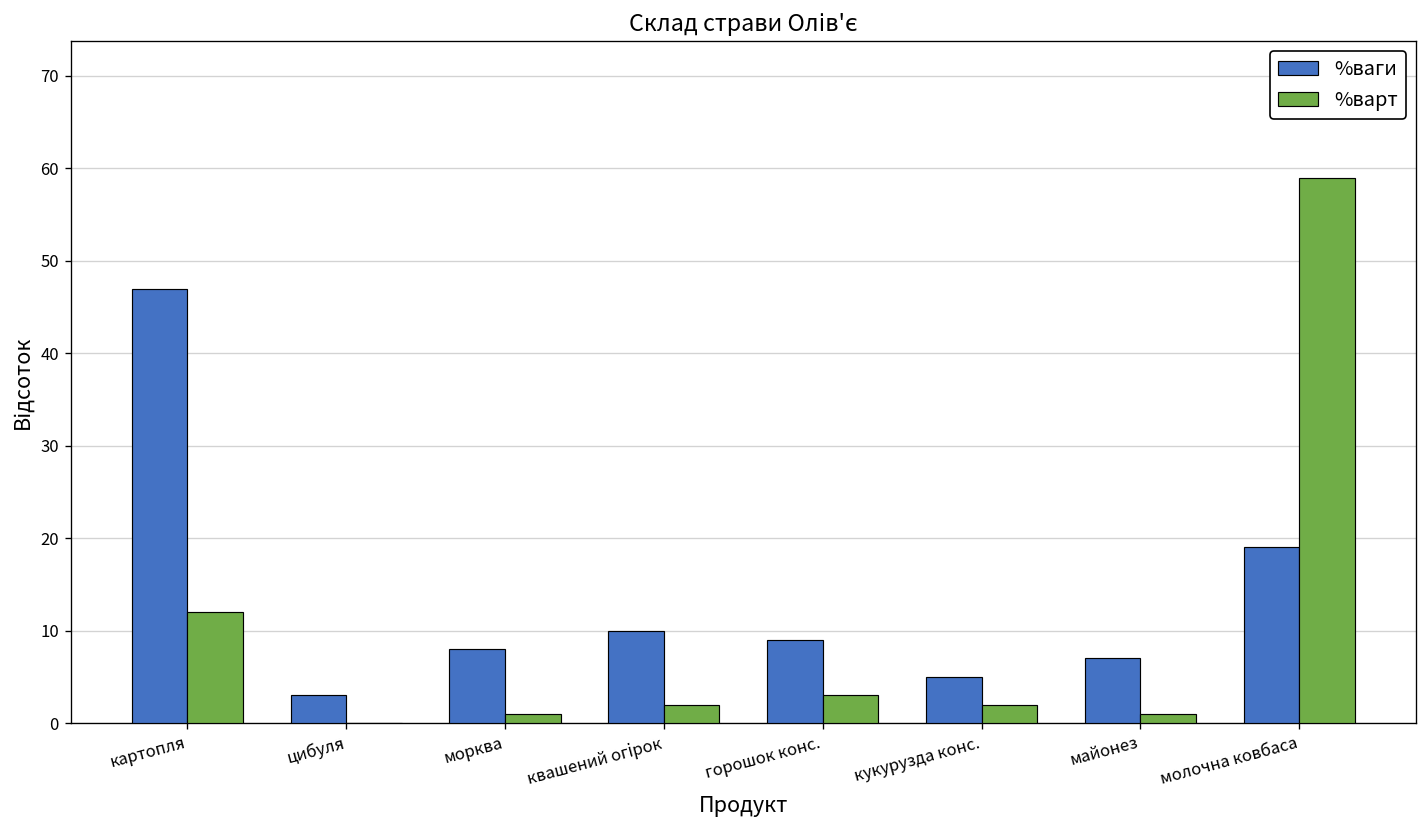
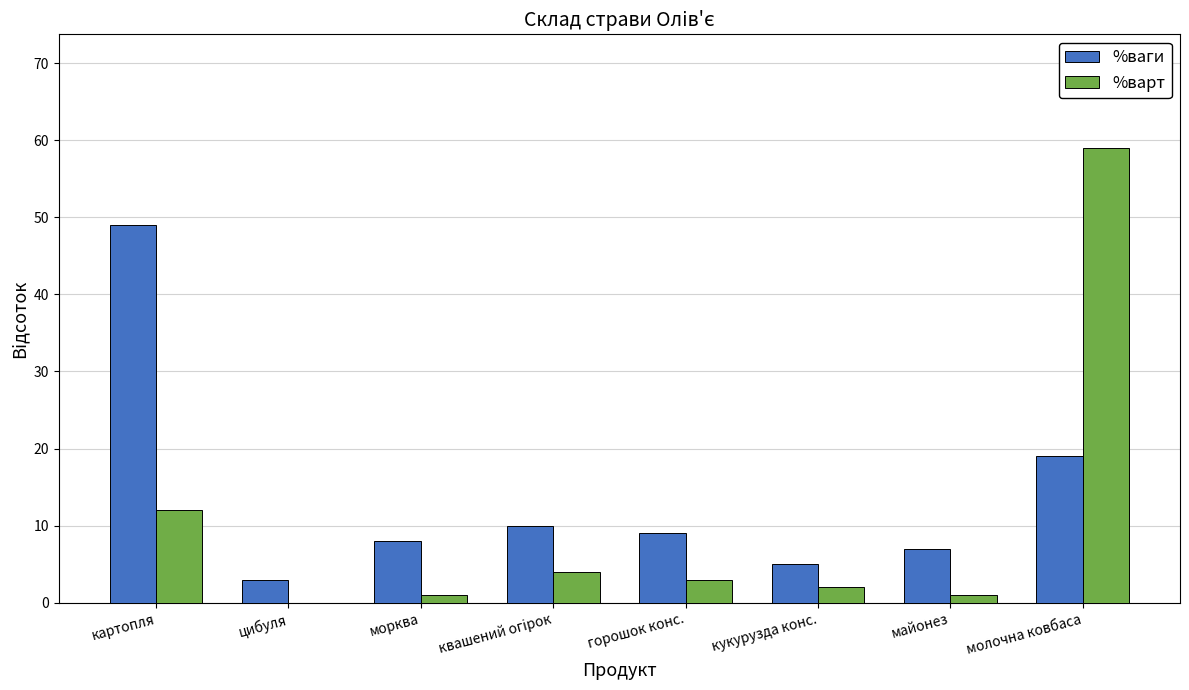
%ваги, картопля: 47 -> 49
%варт, квашений огірок: 2 -> 4
